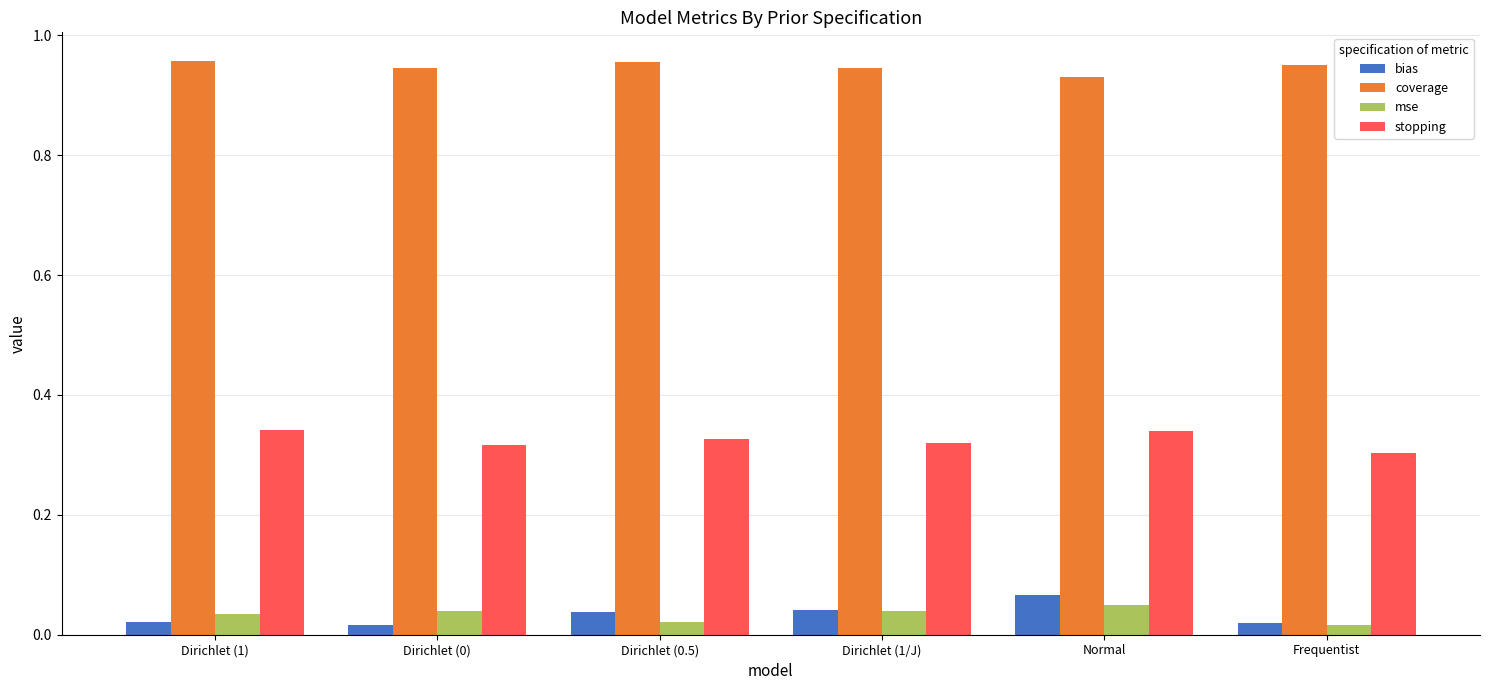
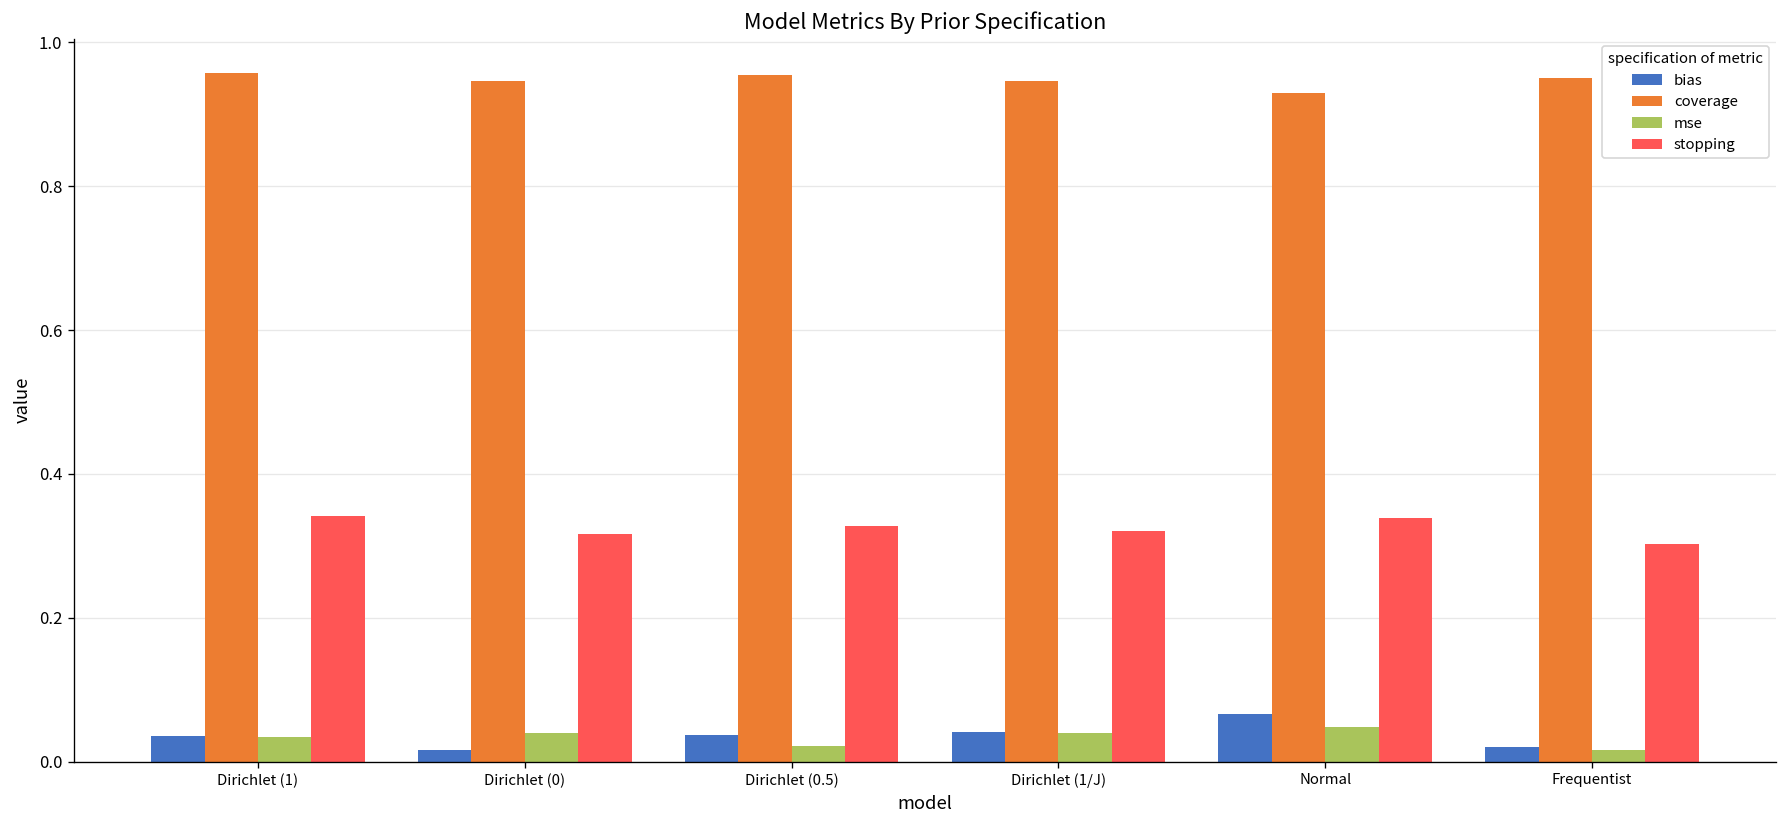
bias, Dirichlet (1): 0.02 -> 0.04
